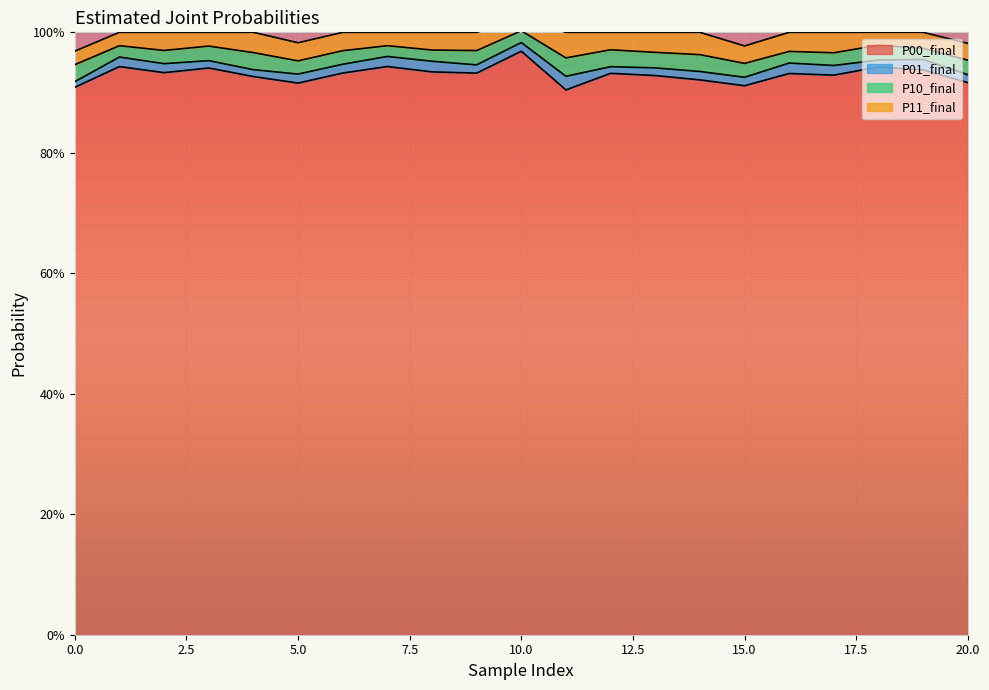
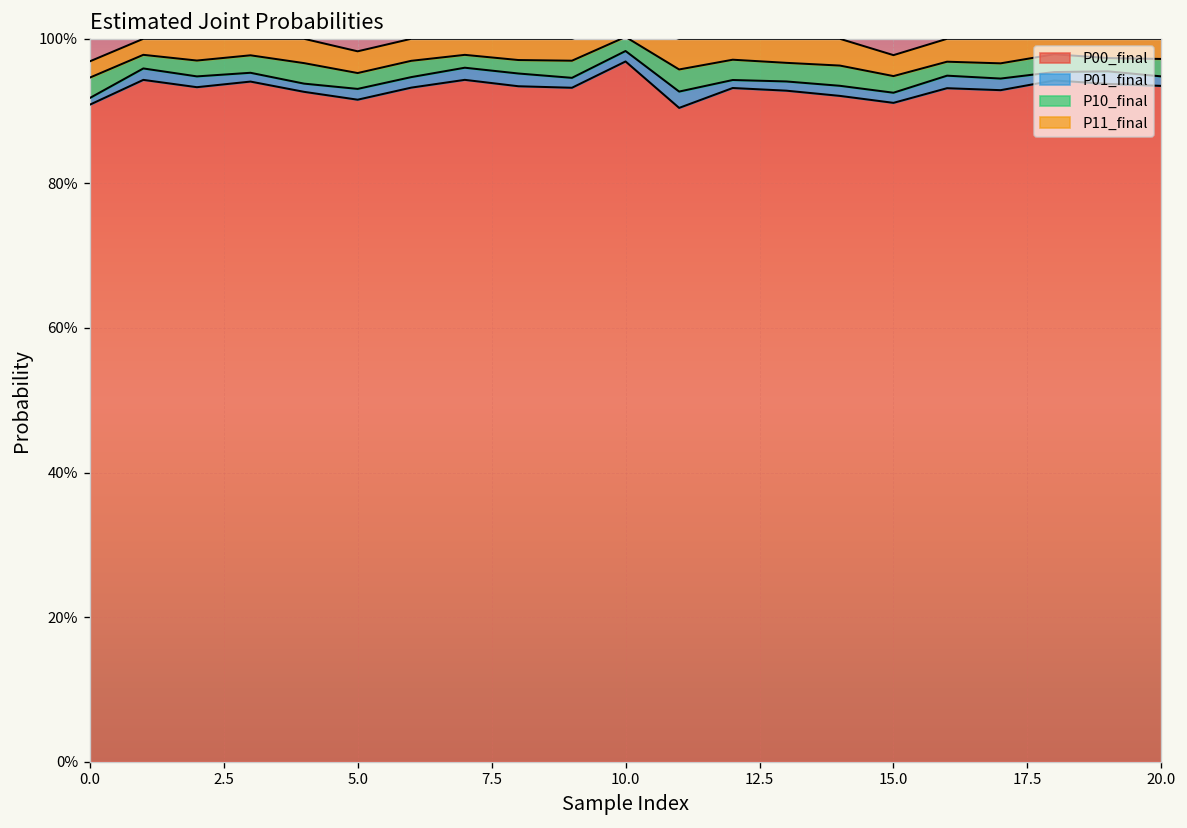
P00_final, 20.0: 92% -> 93%
